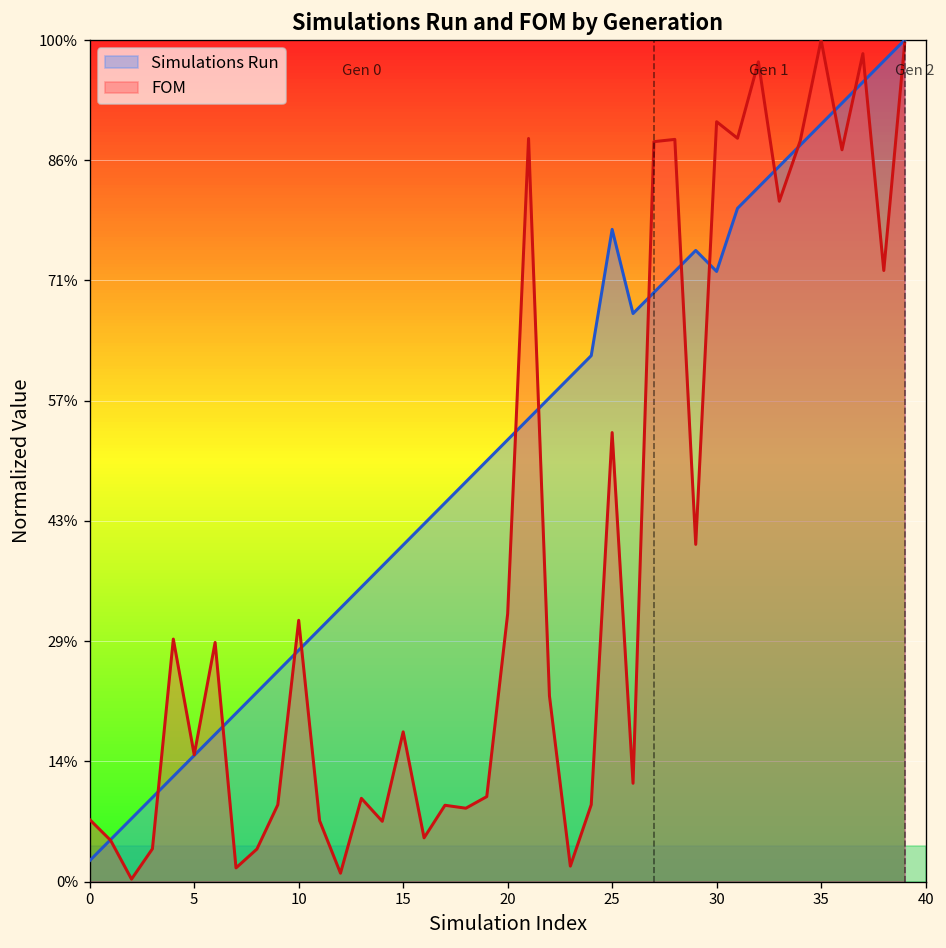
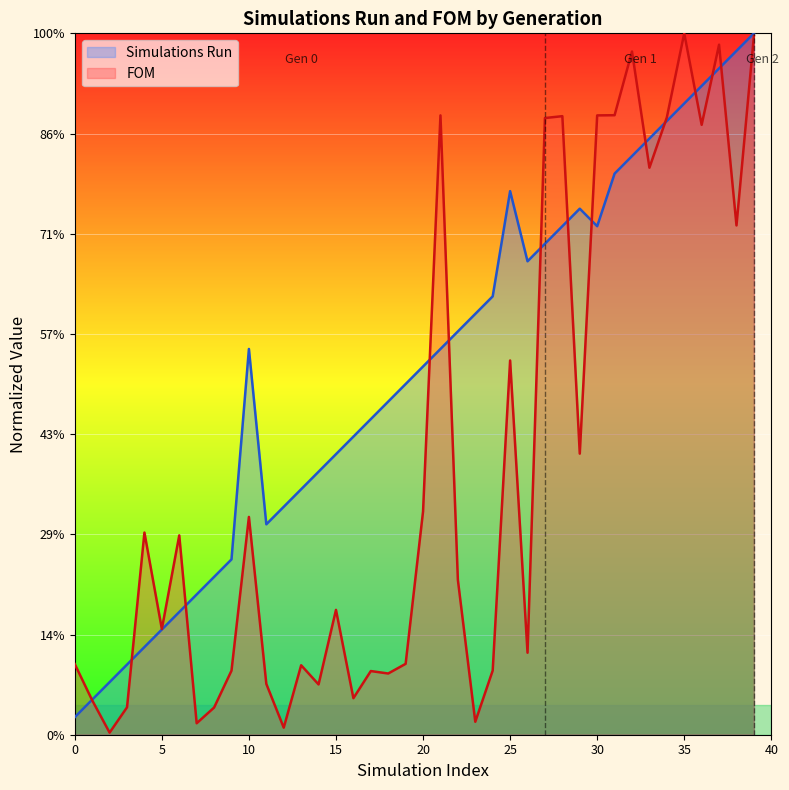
FOM, 0: 7% -> 10%
Simulations Run, 10: 28% -> 55%
FOM, 30: 90% -> 88%
